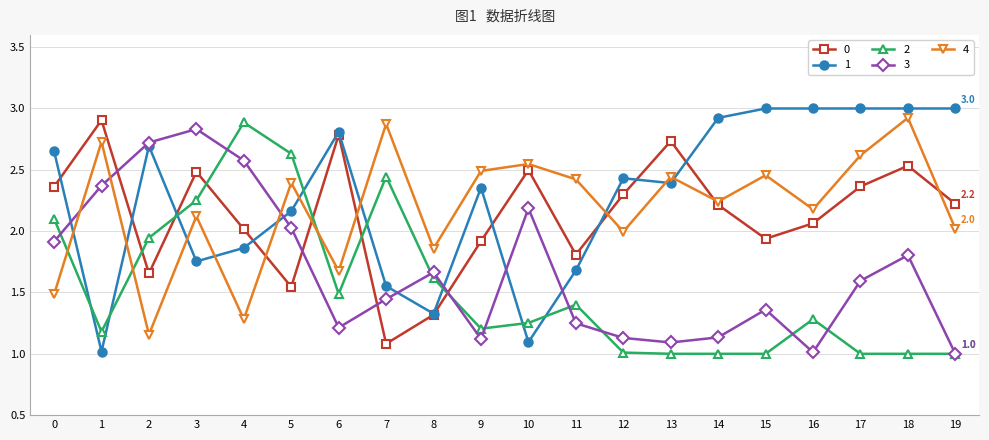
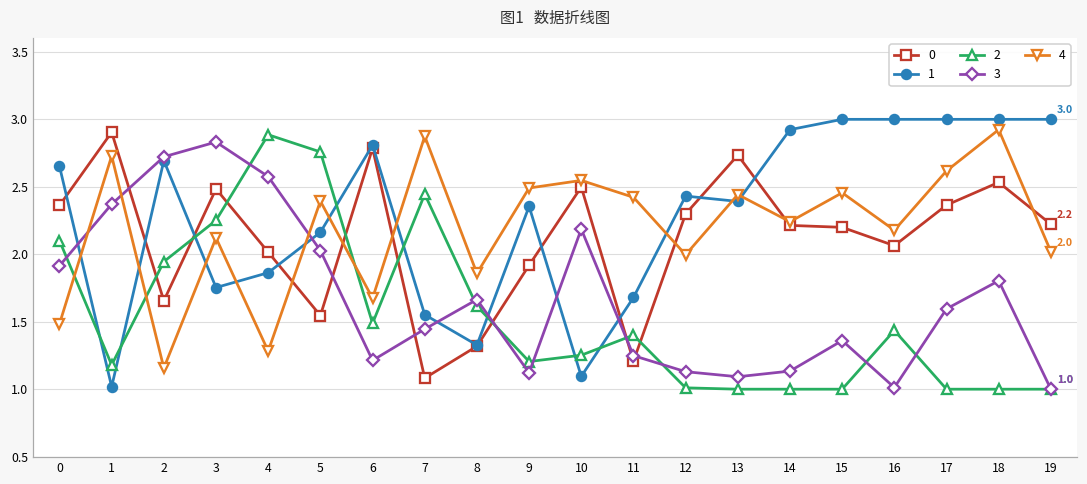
2, 5: 2.63 -> 2.76
0, 11: 1.81 -> 1.21
0, 15: 1.94 -> 2.20
2, 16: 1.28 -> 1.44
